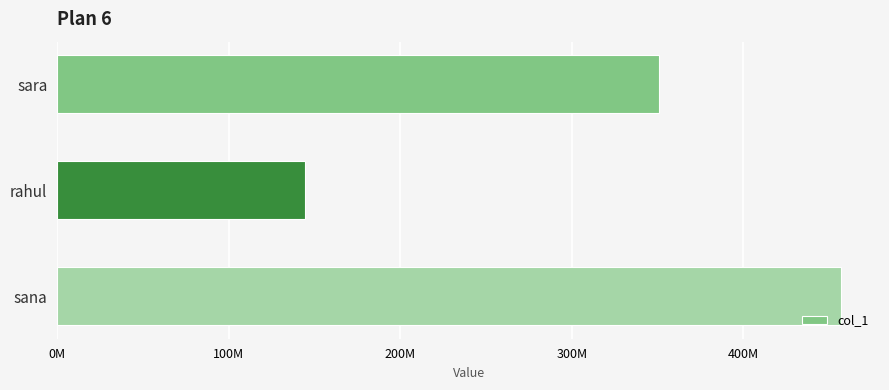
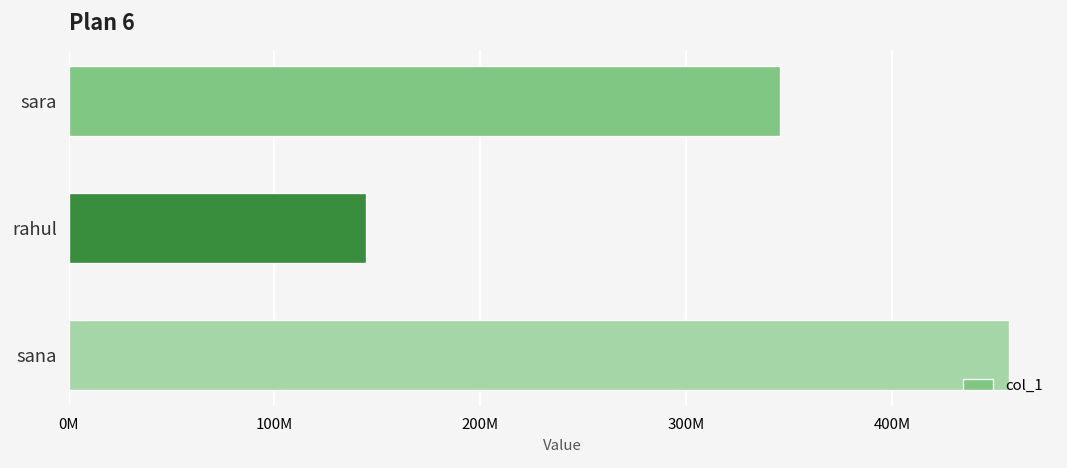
sara: 351000000 -> 346000000
